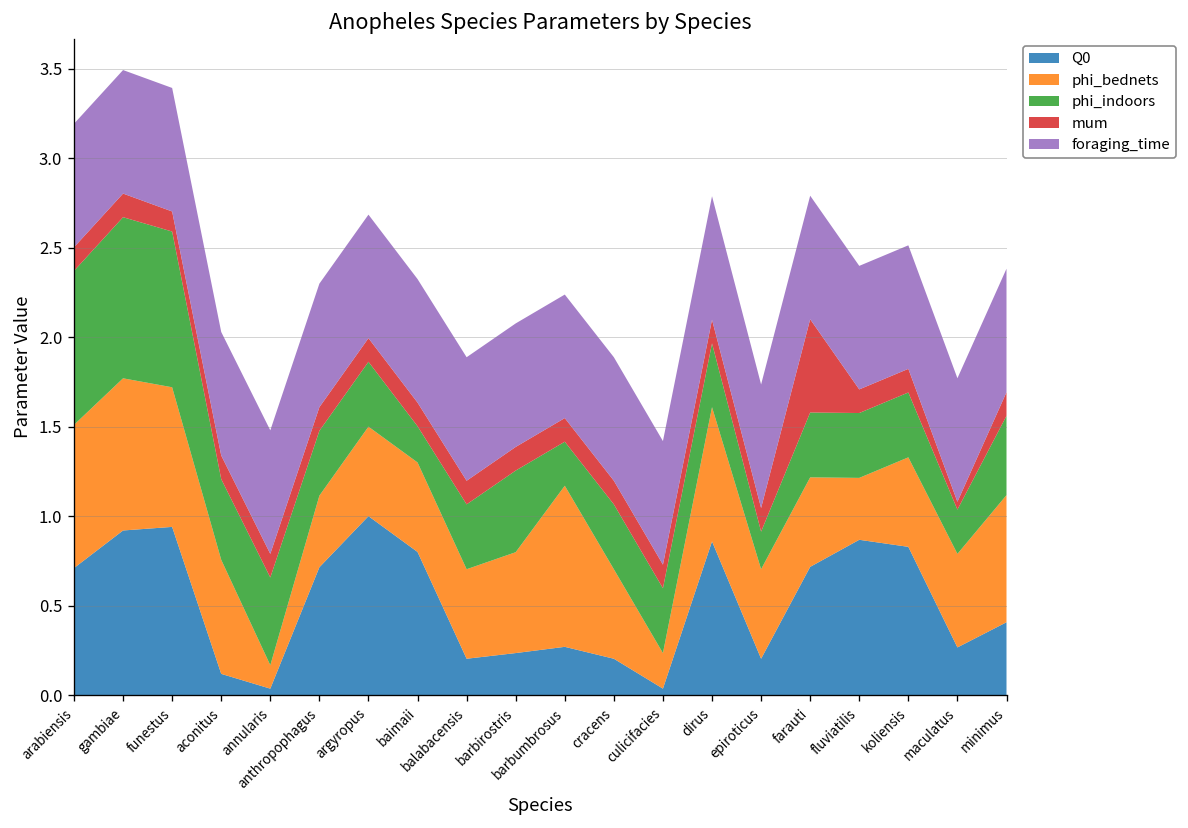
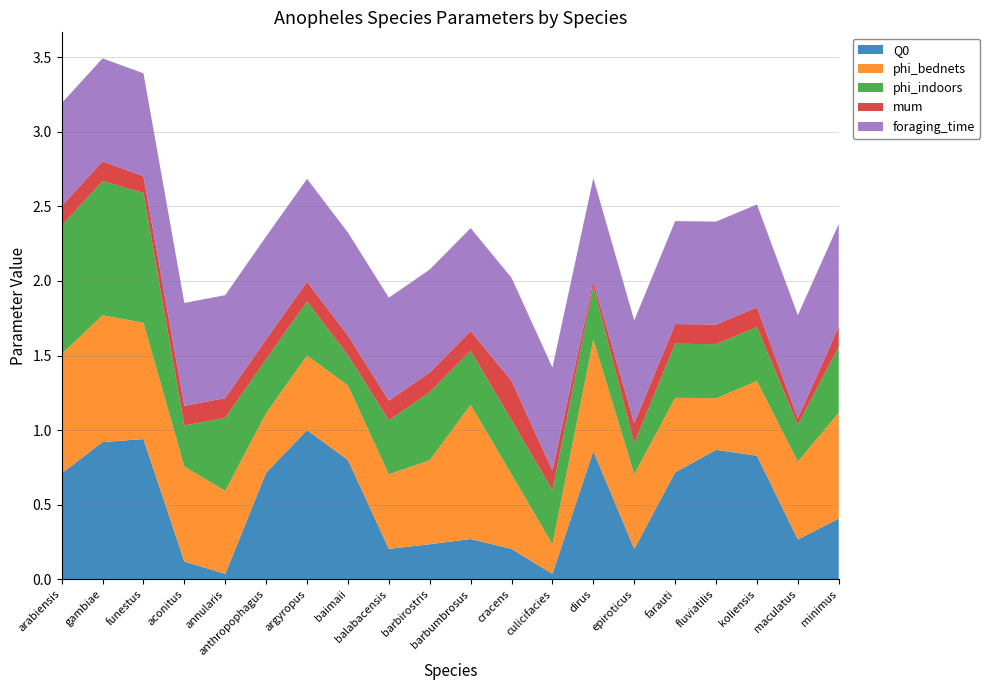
phi_indoors, aconitus: 0.45 -> 0.27
phi_bednets, annularis: 0.13 -> 0.56
phi_indoors, barbumbrosus: 0.25 -> 0.36
mum, cracens: 0.13 -> 0.26
mum, dirus: 0.13 -> 0.03
mum, farauti: 0.52 -> 0.13
